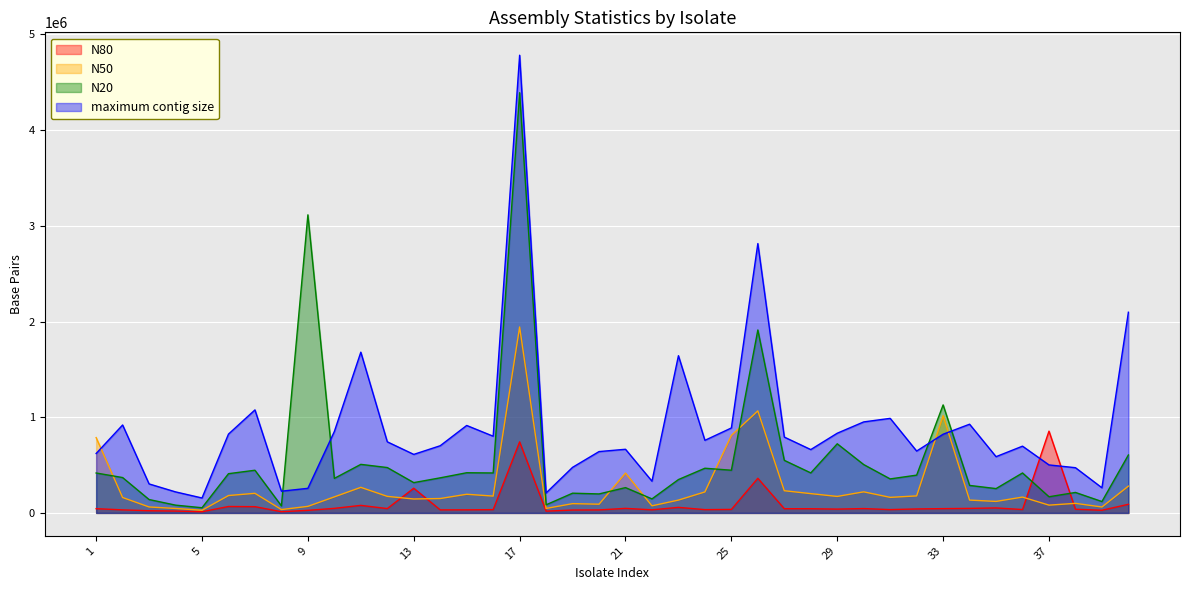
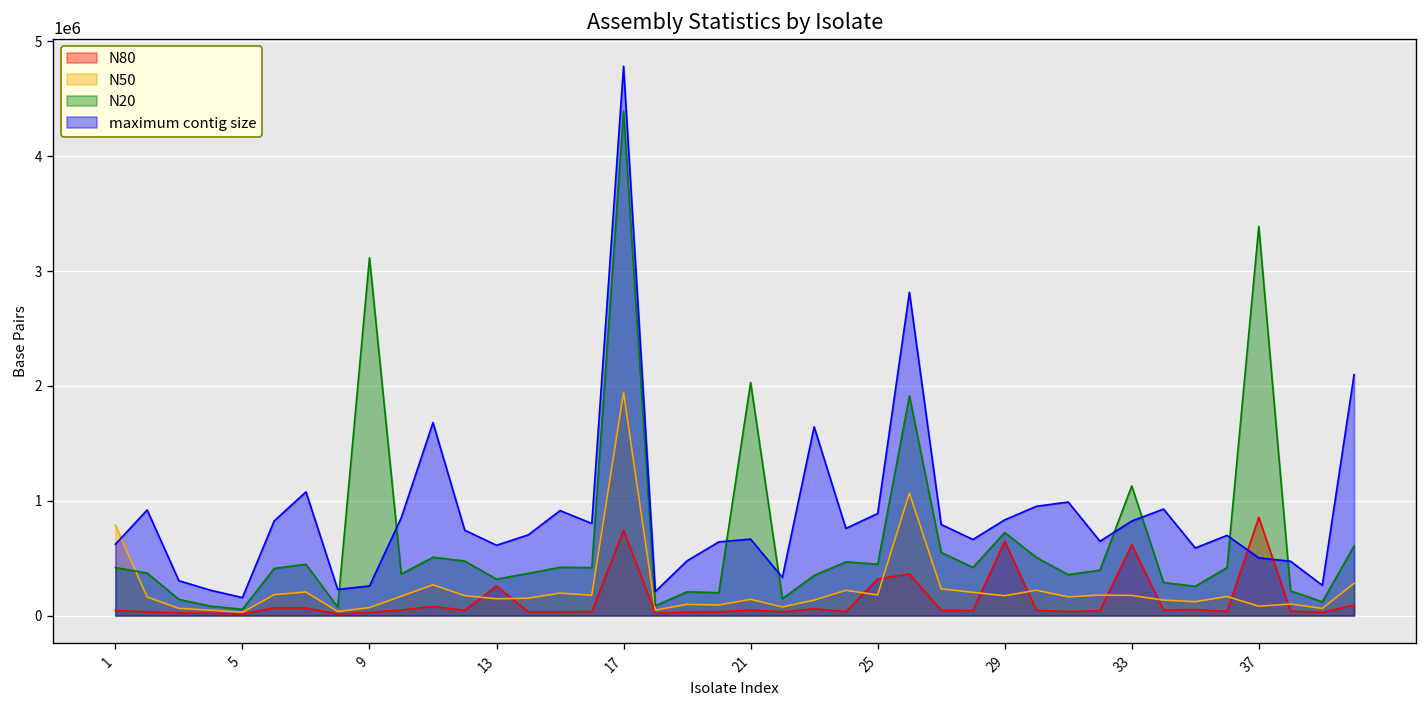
N50, 21: 400000 -> 100000
N20, 21: 300000 -> 2000000
N80, 25: 0 -> 300000
N50, 25: 800000 -> 200000
N80, 29: 0 -> 600000
N80, 33: 0 -> 600000
N50, 33: 1000000 -> 200000
N20, 37: 200000 -> 3400000
